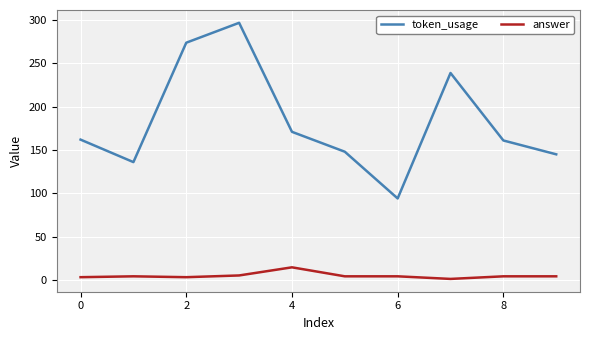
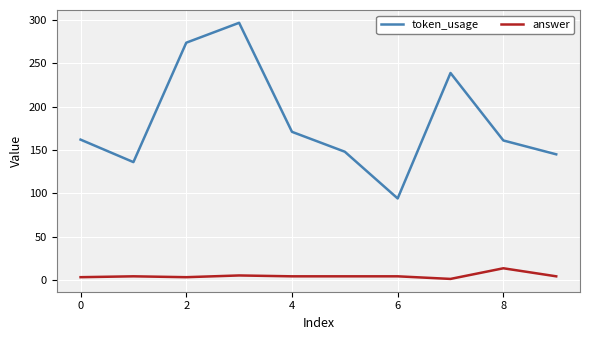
answer, 4: 10 -> 0
answer, 8: 0 -> 10
